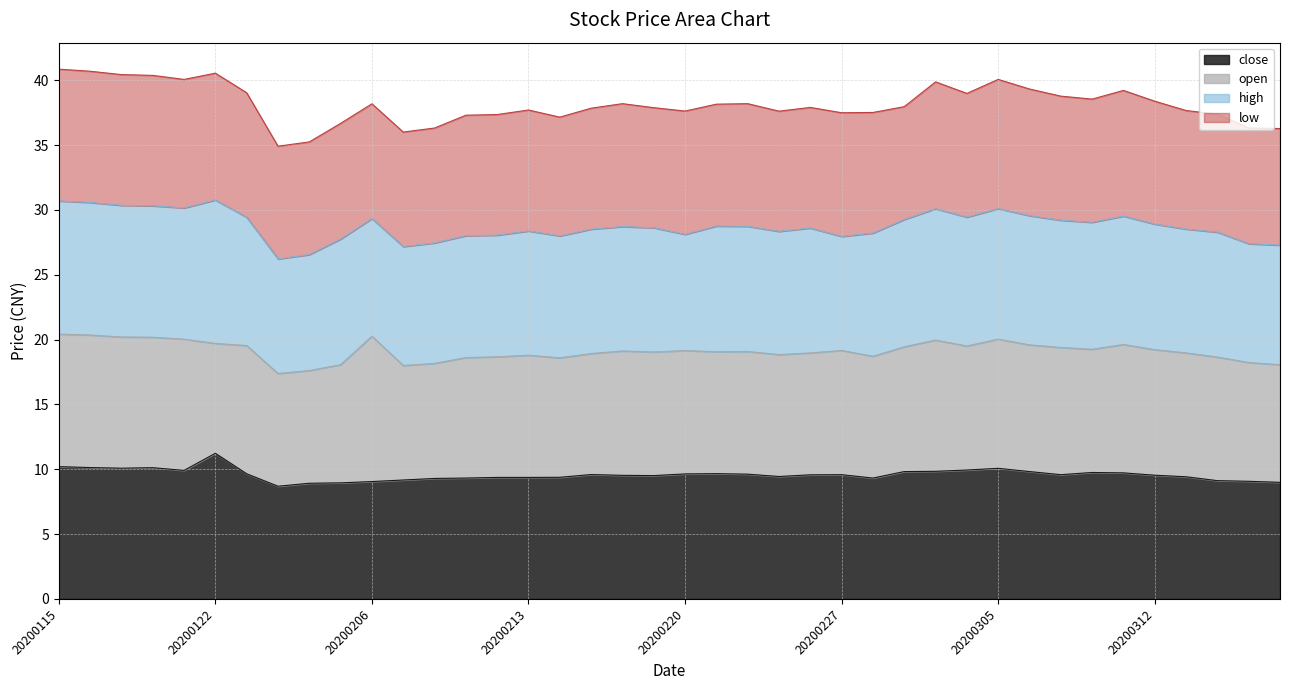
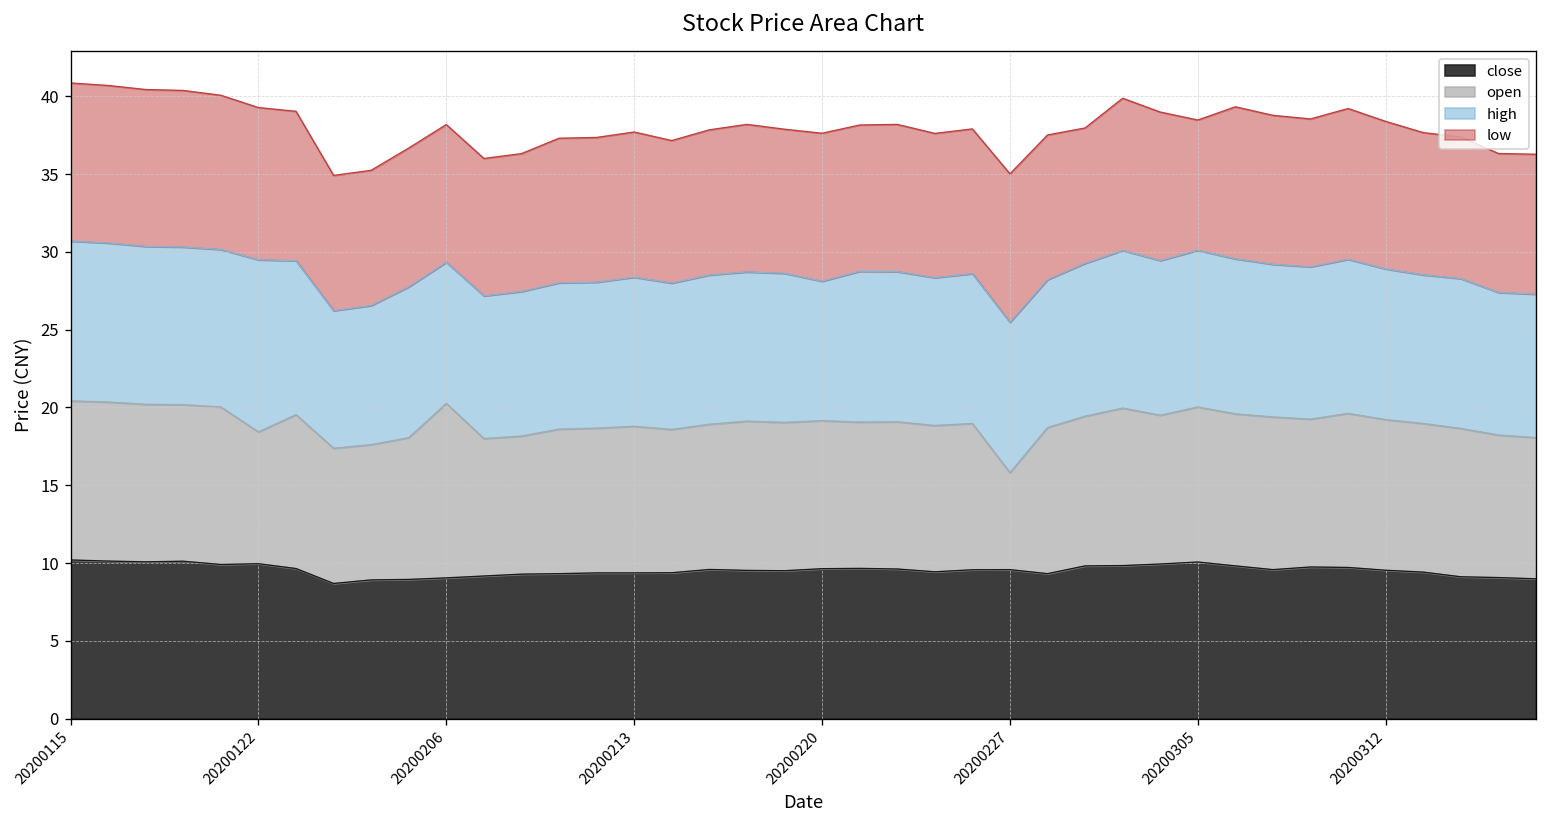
close, 20200122: 11.2 -> 10.0
open, 20200227: 9.6 -> 6.2
high, 20200227: 8.8 -> 9.7
low, 20200305: 10.0 -> 8.4
